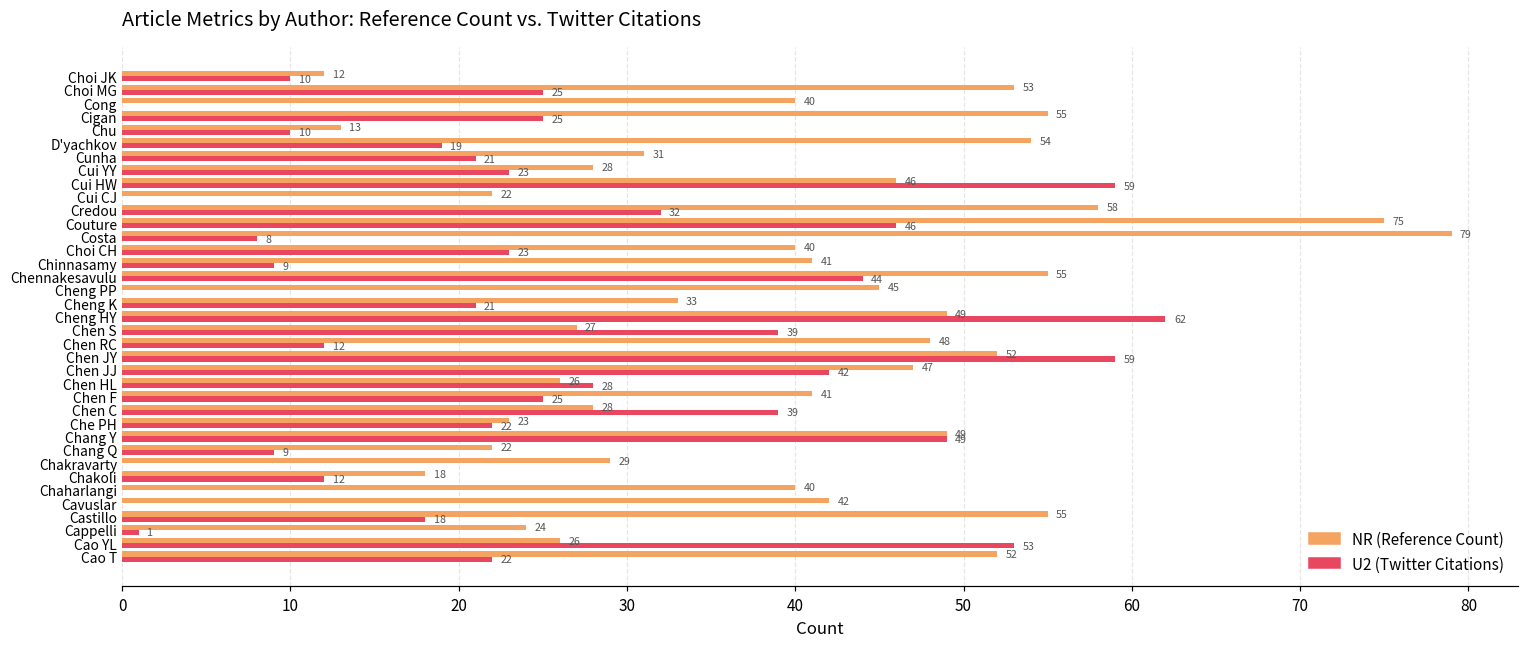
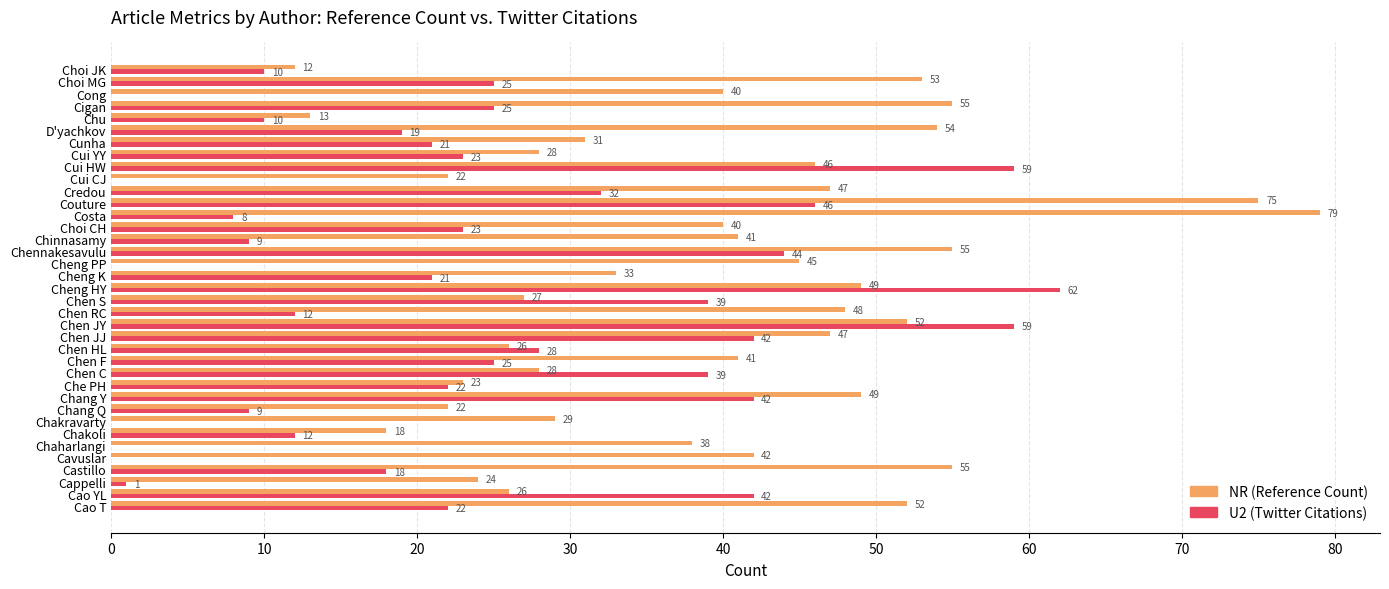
NR (Reference Count), Credou: 58 -> 47
U2 (Twitter Citations), Chang Y: 49 -> 42
NR (Reference Count), Chaharlangi: 40 -> 38
U2 (Twitter Citations), Cao YL: 53 -> 42
